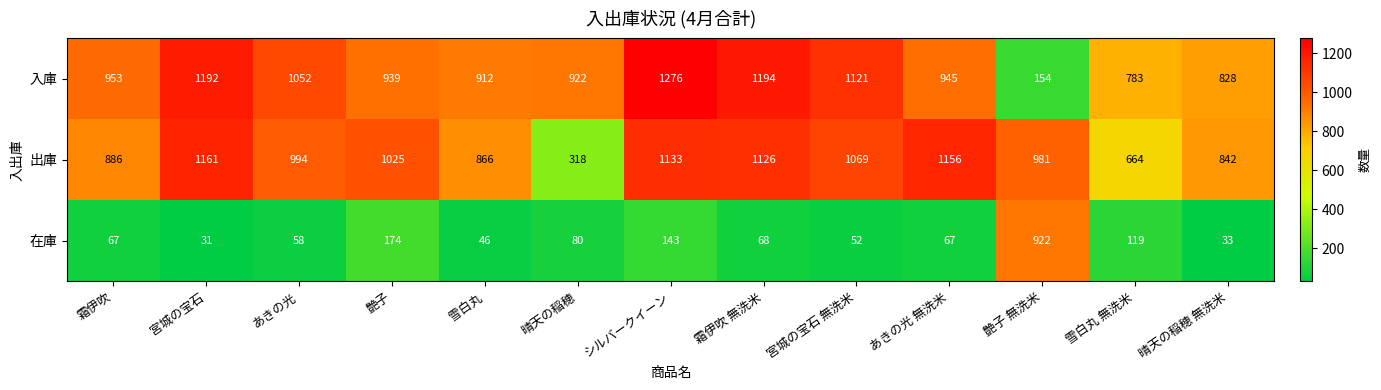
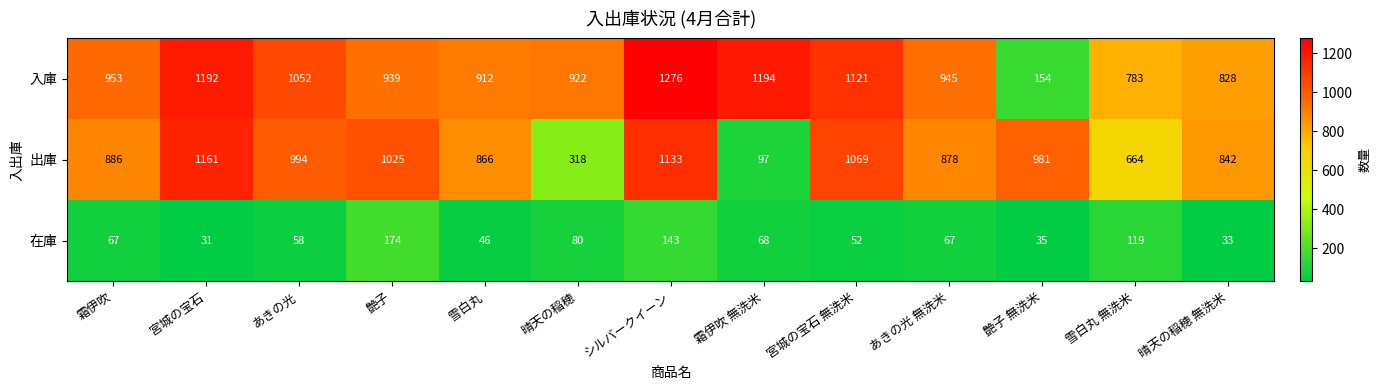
出庫, 霜伊吹 無洗米: 1126 -> 97
出庫, あきの光 無洗米: 1156 -> 878
在庫, 艶子 無洗米: 922 -> 35
